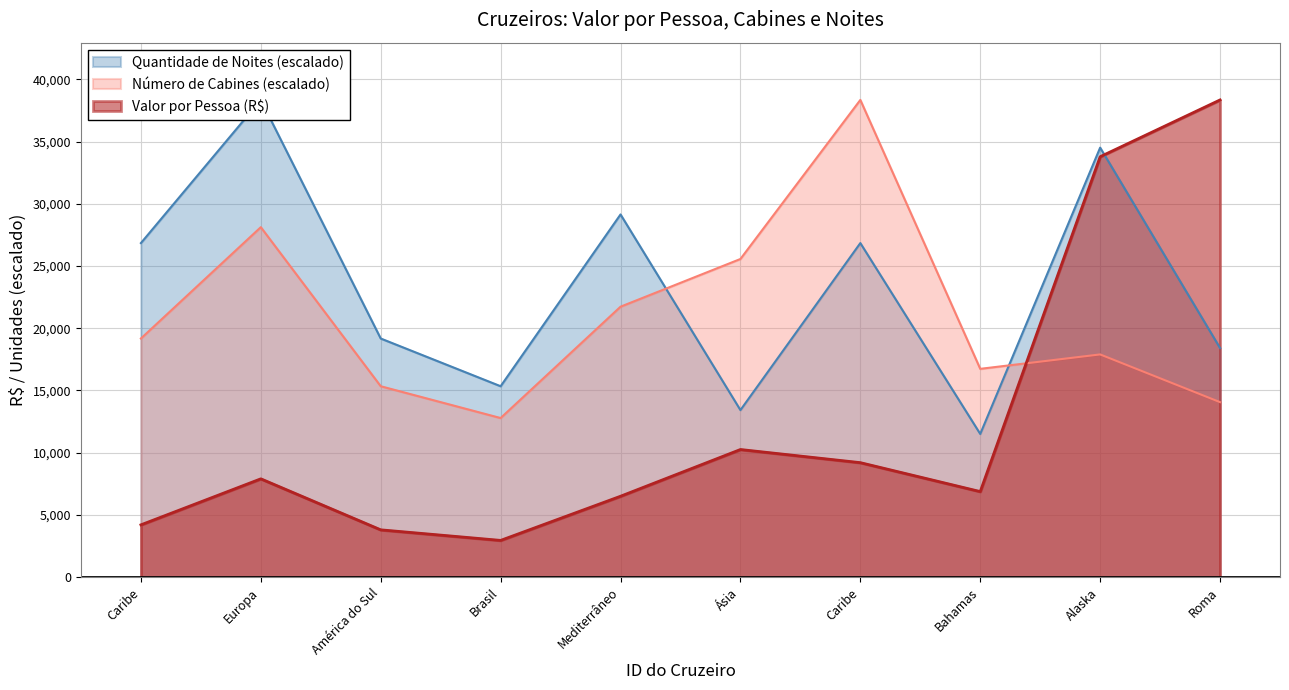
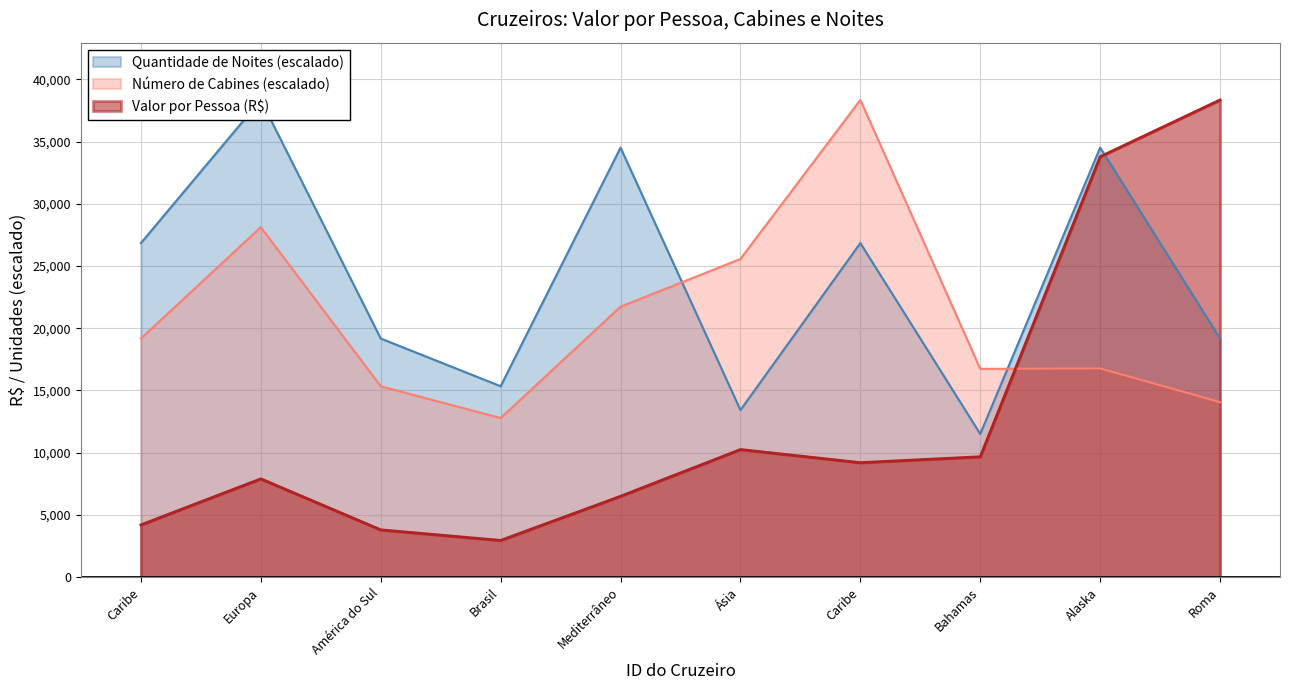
Quantidade de Noites (escalado), Mediterrâneo: 29,200 -> 34,500
Valor por Pessoa (R$), Bahamas: 6,900 -> 9,700
Número de Cabines (escalado), Alaska: 17,900 -> 16,800
Quantidade de Noites (escalado), Roma: 18,400 -> 19,200
